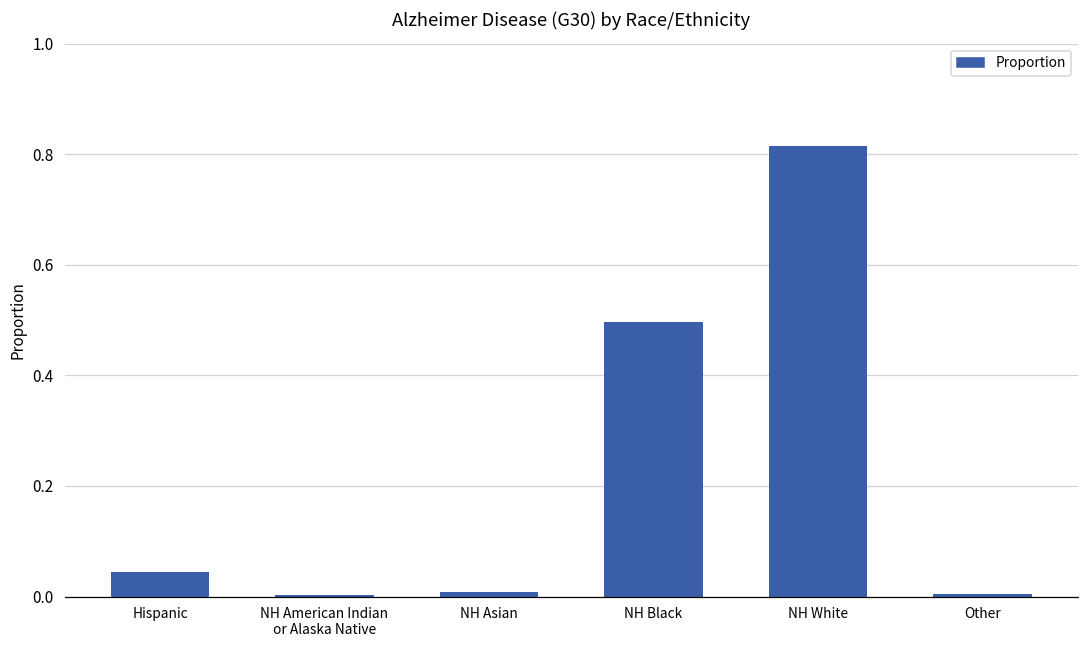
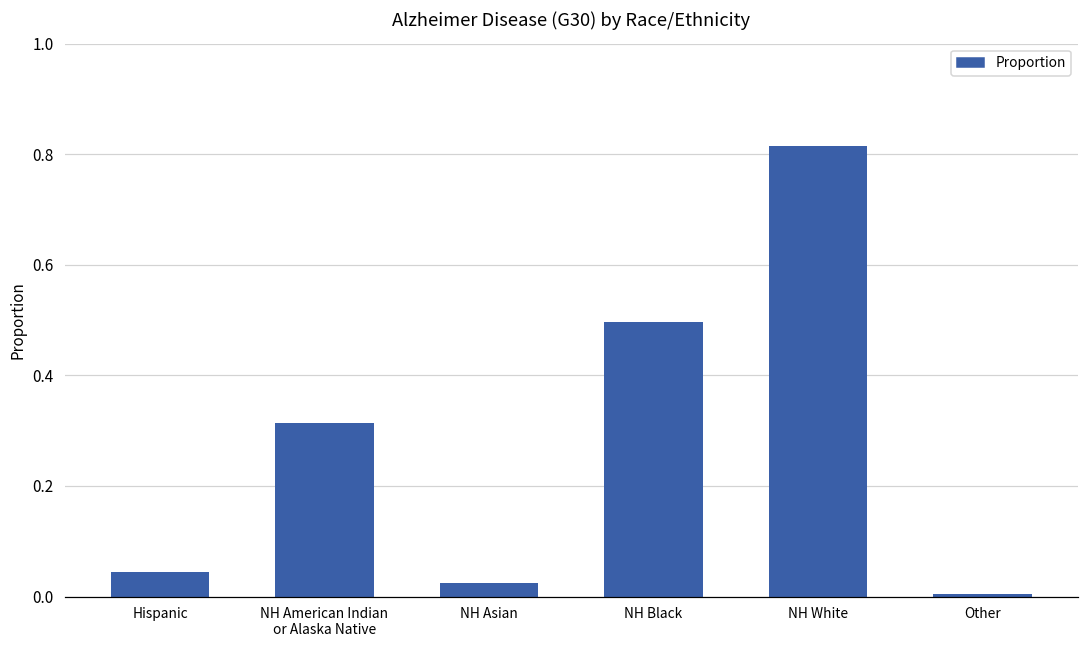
NH American Indian or Alaska Native: 0.00 -> 0.31
NH Asian: 0.01 -> 0.03
